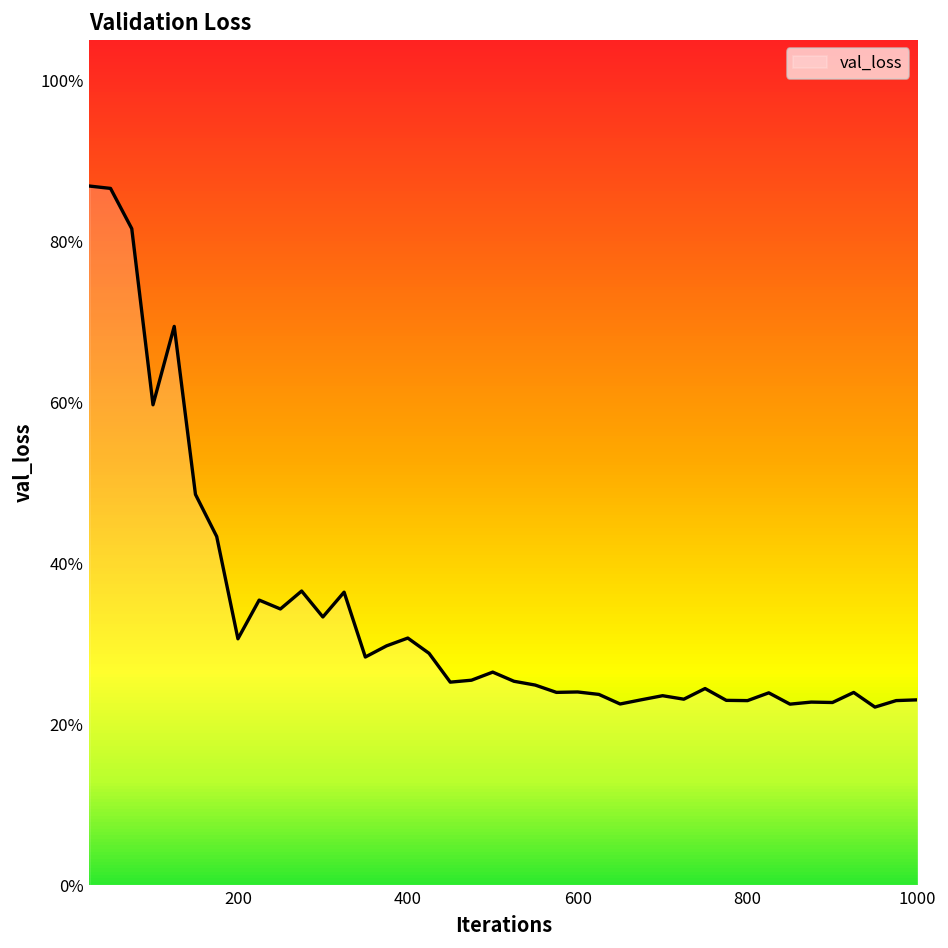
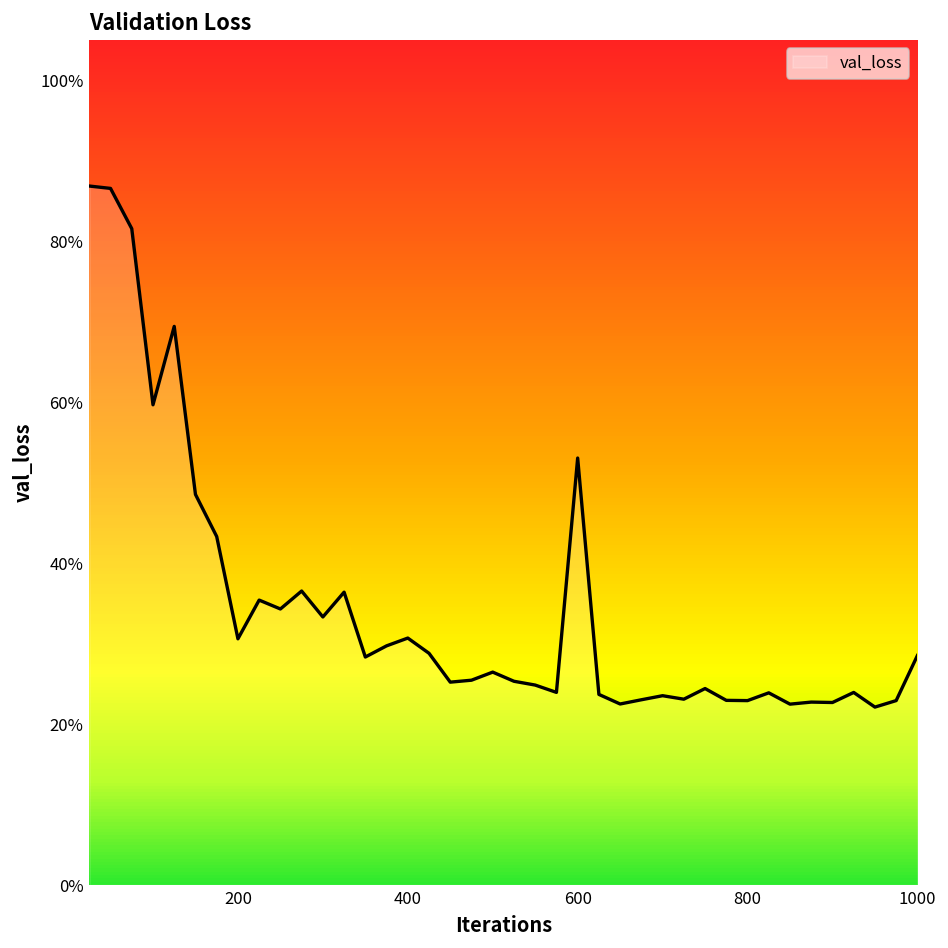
600: 24% -> 53%
1000: 23% -> 29%
